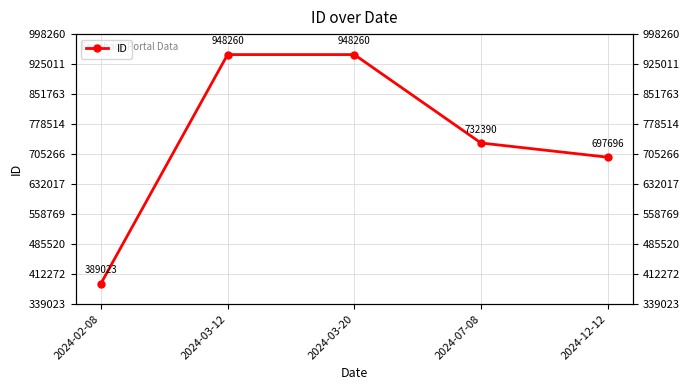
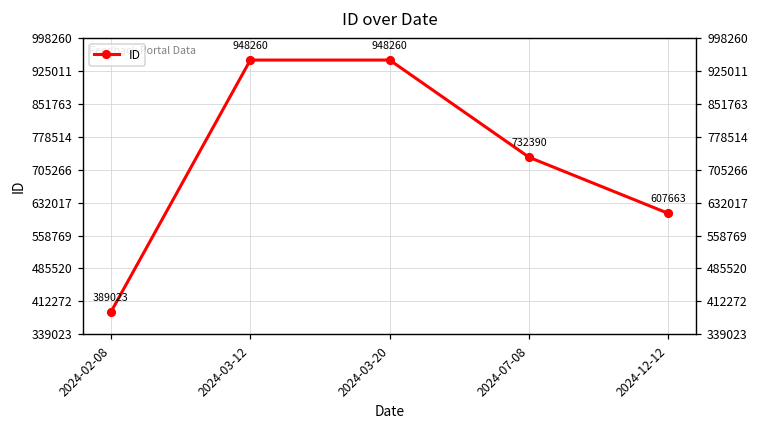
2024-12-12: 697696 -> 607663
